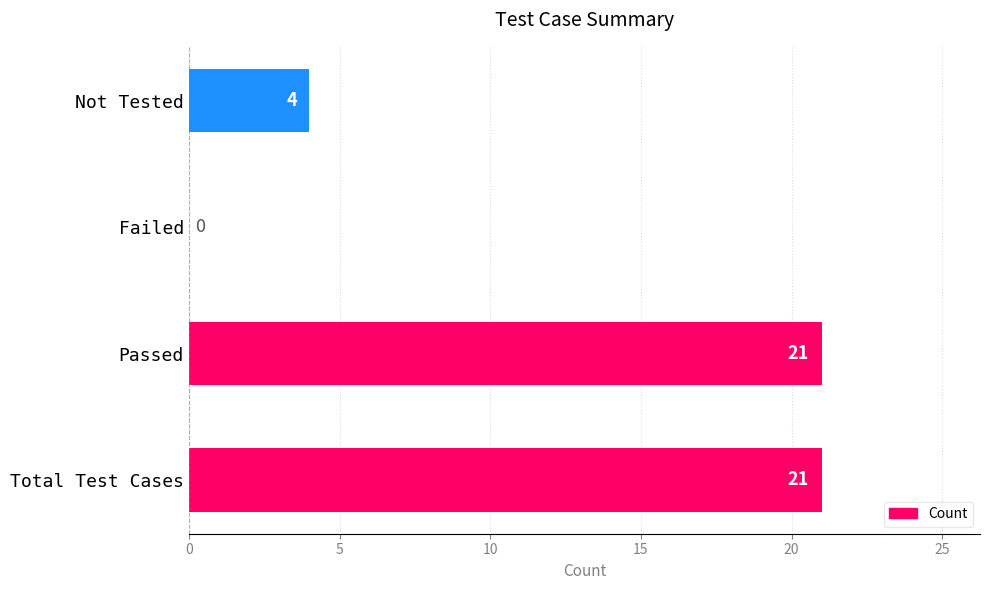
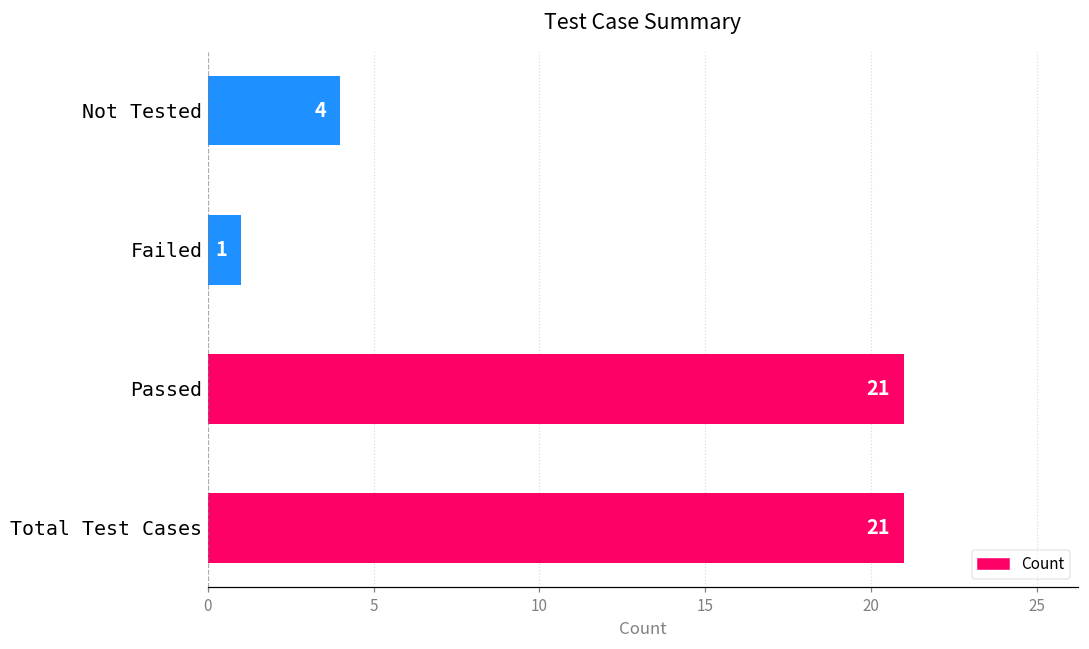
Failed: 0 -> 1
